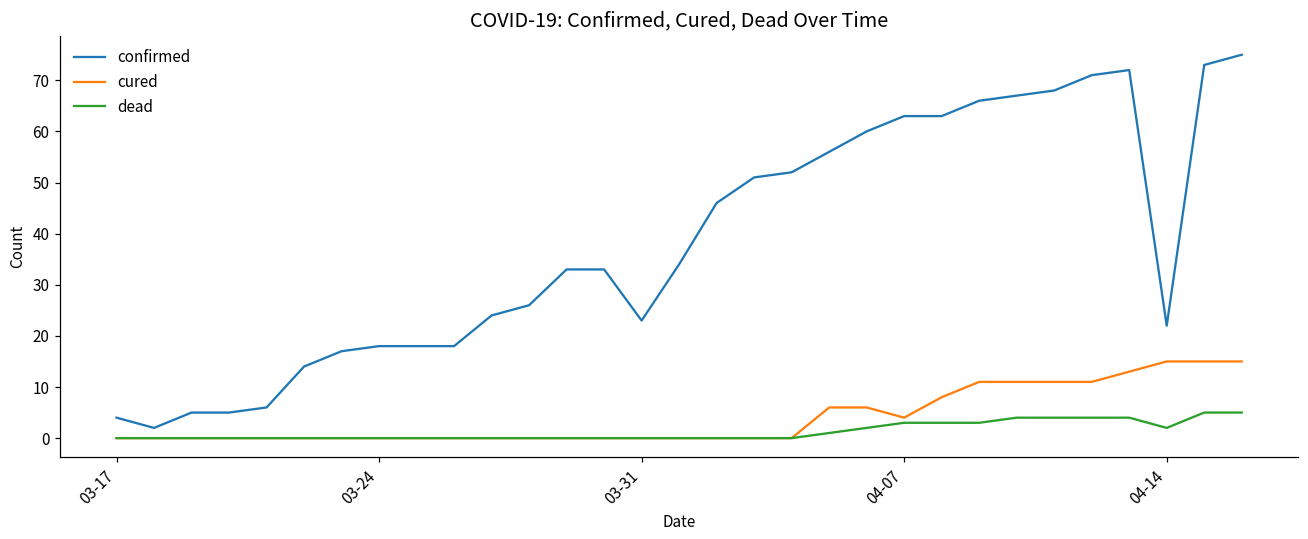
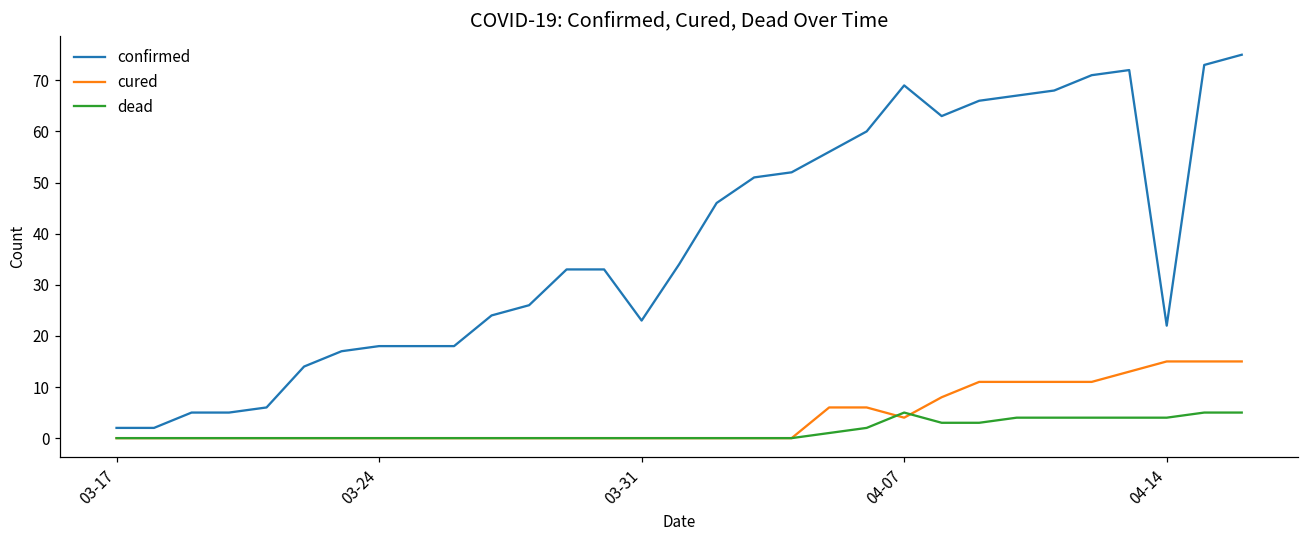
confirmed, 03-17: 4 -> 2
confirmed, 04-07: 63 -> 69
dead, 04-07: 3 -> 5
dead, 04-14: 2 -> 4
